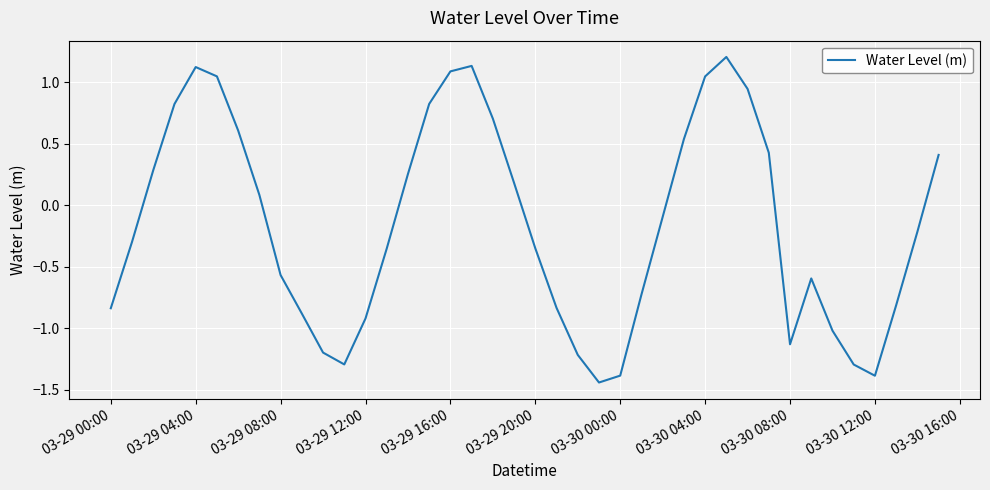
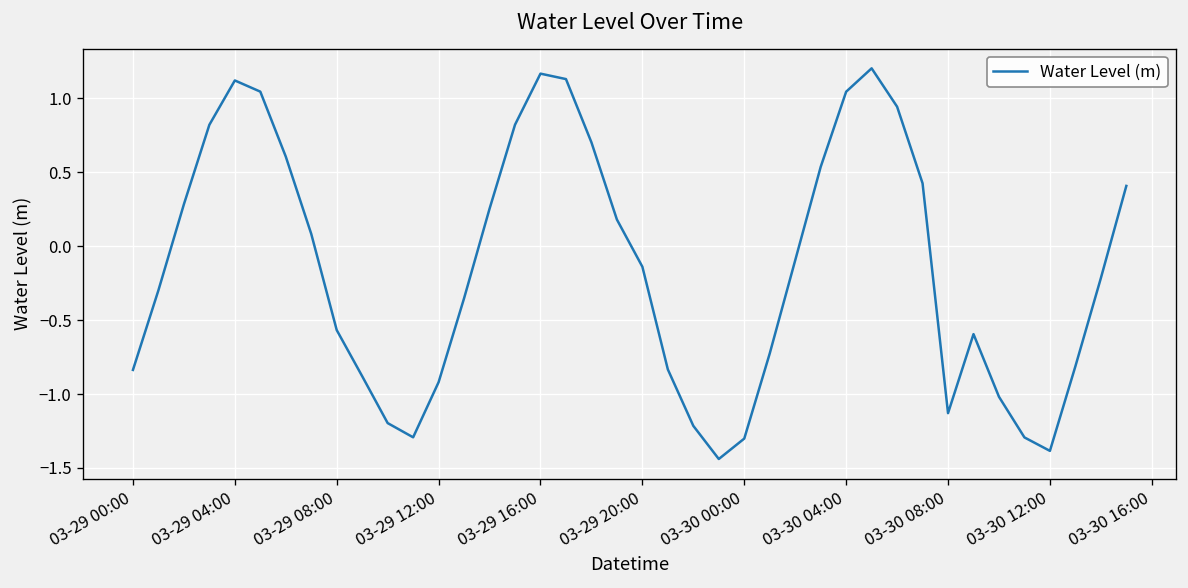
03-29 16:00: 1.09 -> 1.17
03-29 20:00: -0.35 -> -0.14
03-30 00:00: -1.38 -> -1.30
